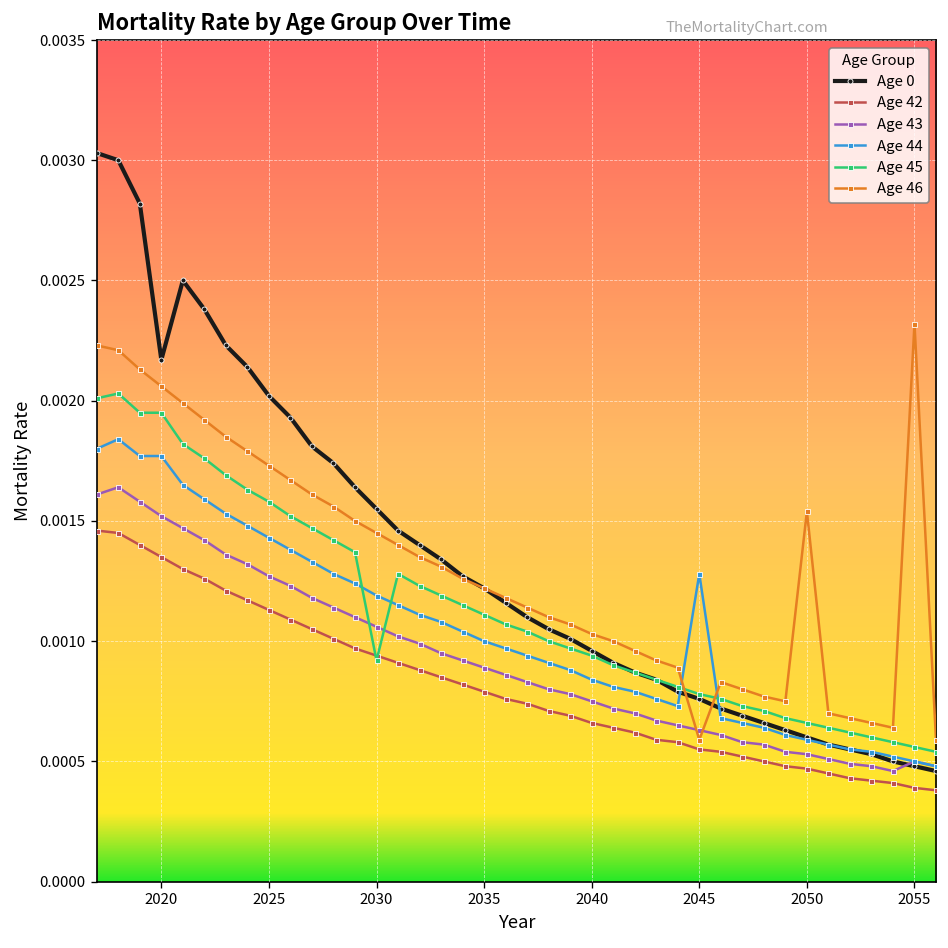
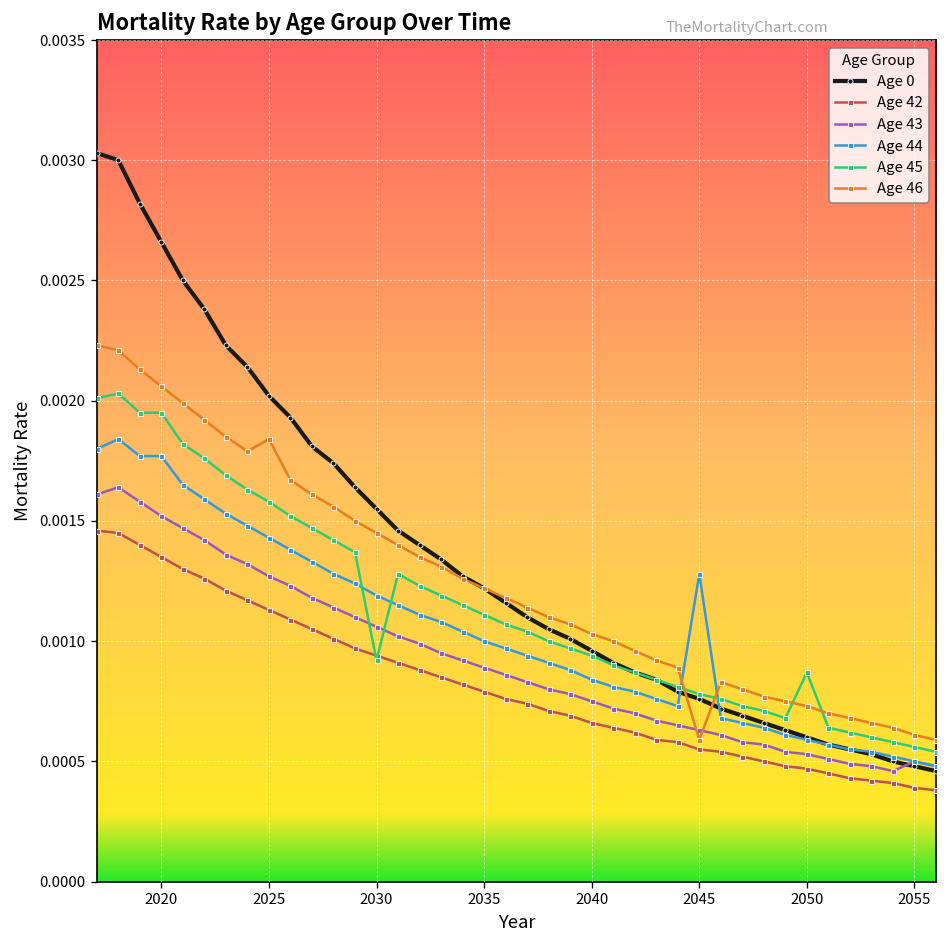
Age 0, 2020: 0.00217 -> 0.00266
Age 46, 2025: 0.00173 -> 0.00184
Age 45, 2050: 0.00066 -> 0.00087
Age 46, 2050: 0.00154 -> 0.00073
Age 46, 2055: 0.00232 -> 0.00061
